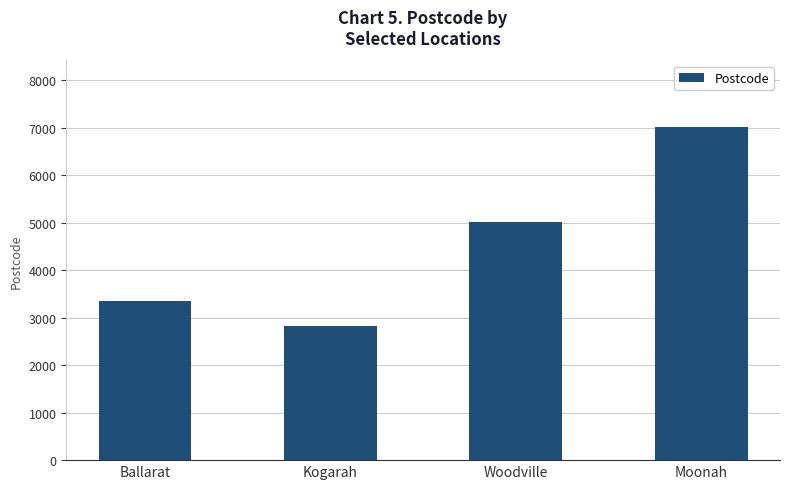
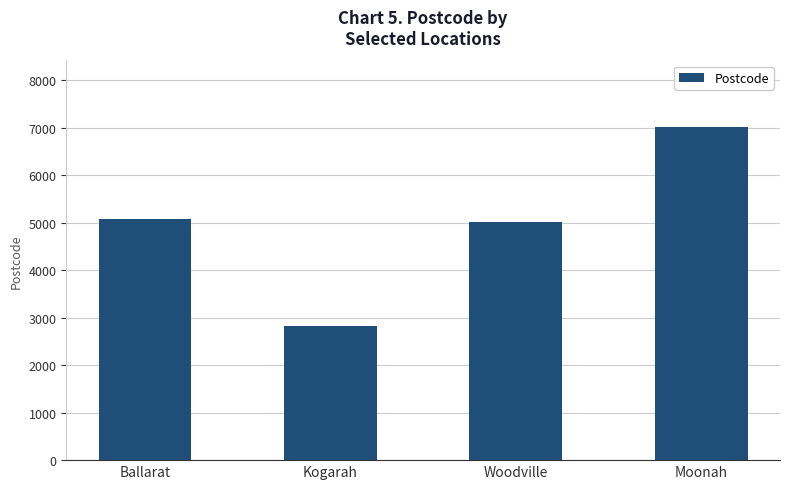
Ballarat: 3400 -> 5100
